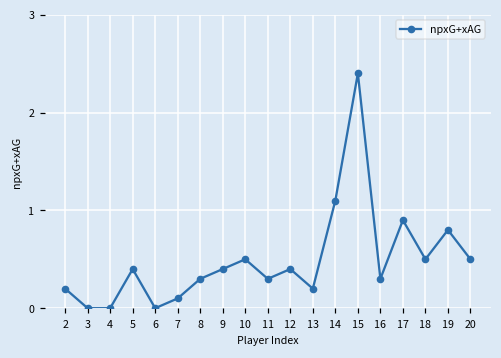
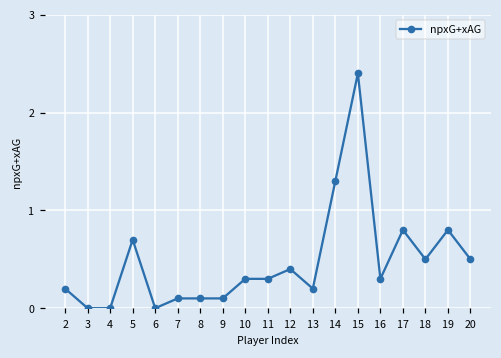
5: 0.4 -> 0.7
8: 0.3 -> 0.1
9: 0.4 -> 0.1
10: 0.5 -> 0.3
14: 1.1 -> 1.3
17: 0.9 -> 0.8
